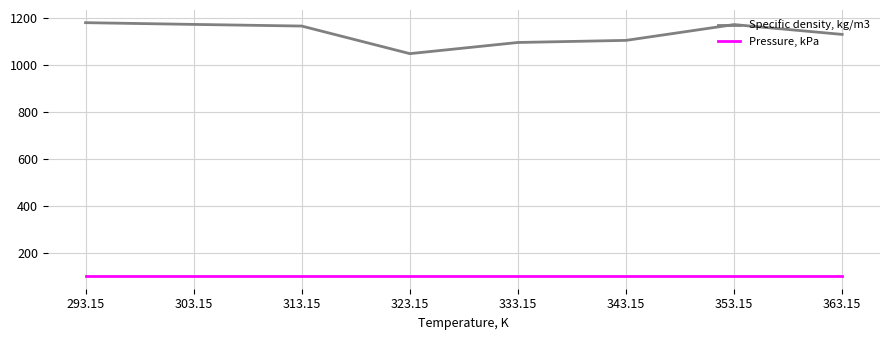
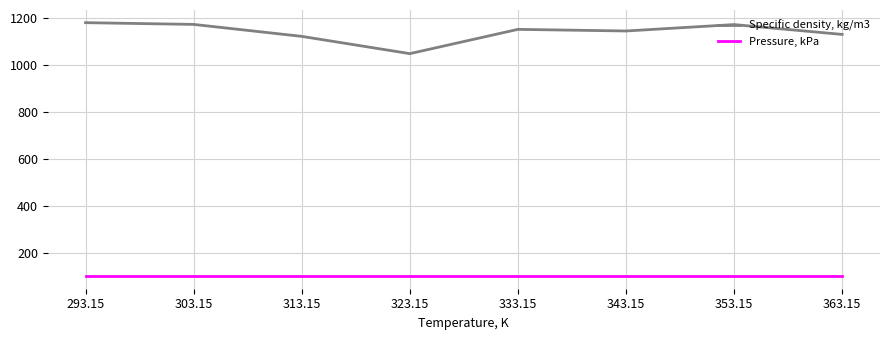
Specific density, kg/m3, 313.15: 1170 -> 1120
Specific density, kg/m3, 333.15: 1100 -> 1150
Specific density, kg/m3, 343.15: 1100 -> 1140
